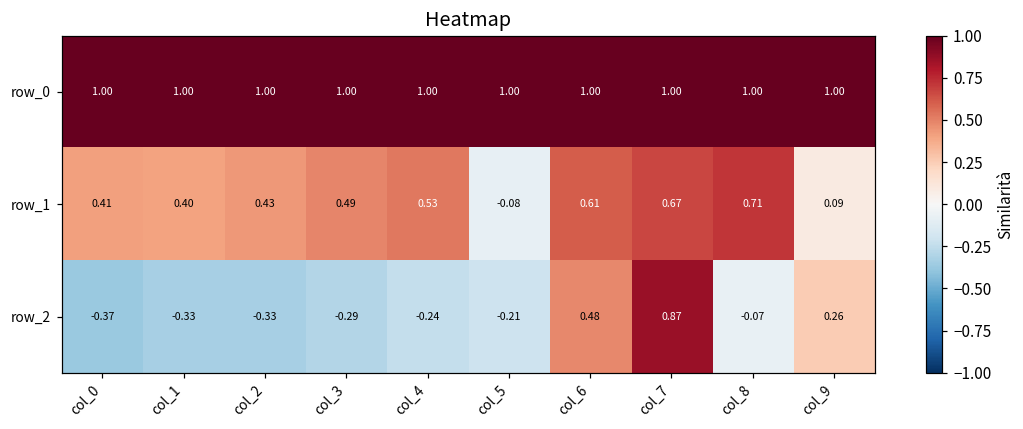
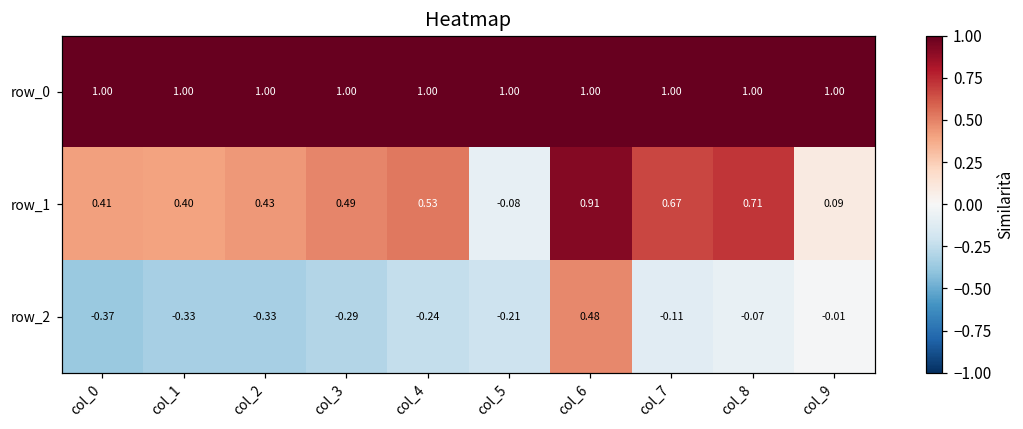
row_1, col_6: 0.61 -> 0.91
row_2, col_7: 0.87 -> -0.11
row_2, col_9: 0.26 -> -0.01
